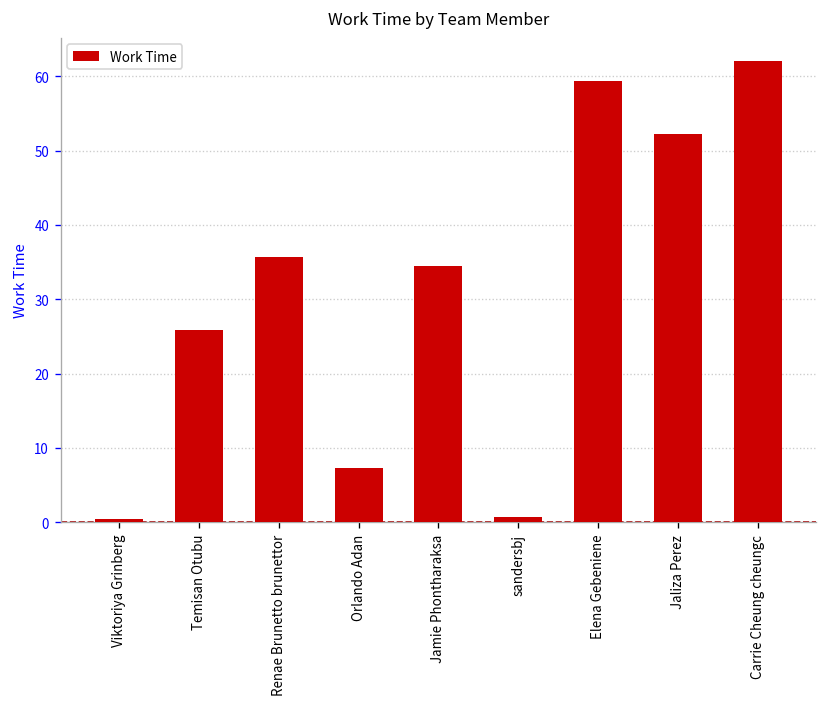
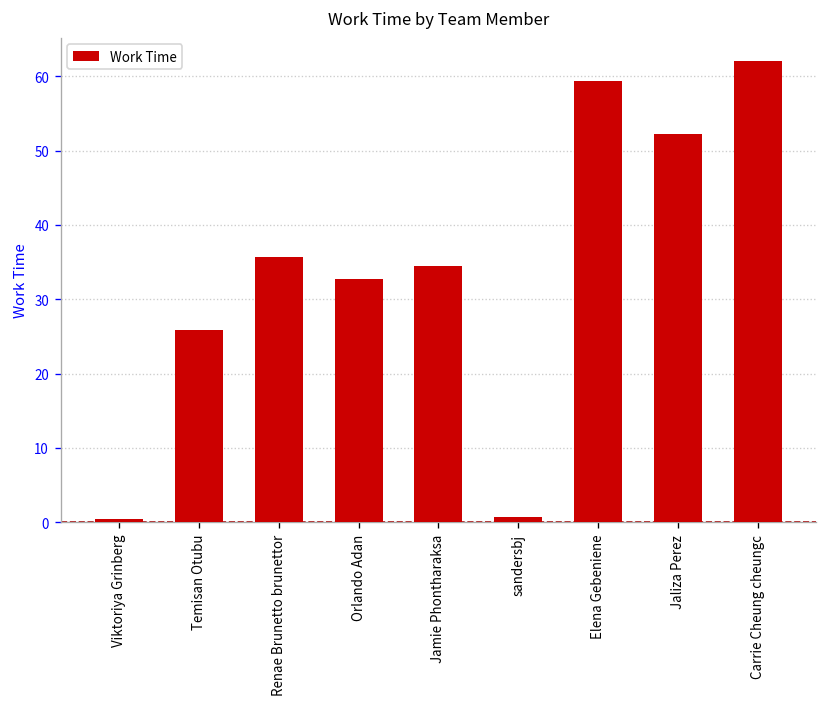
Orlando Adan: 7 -> 33
